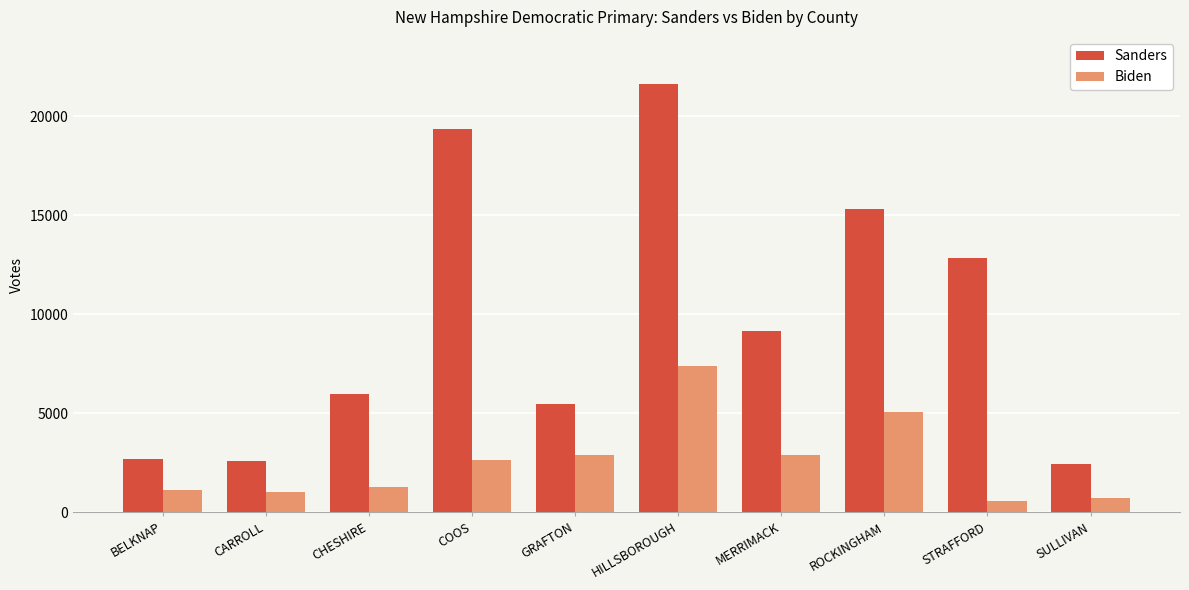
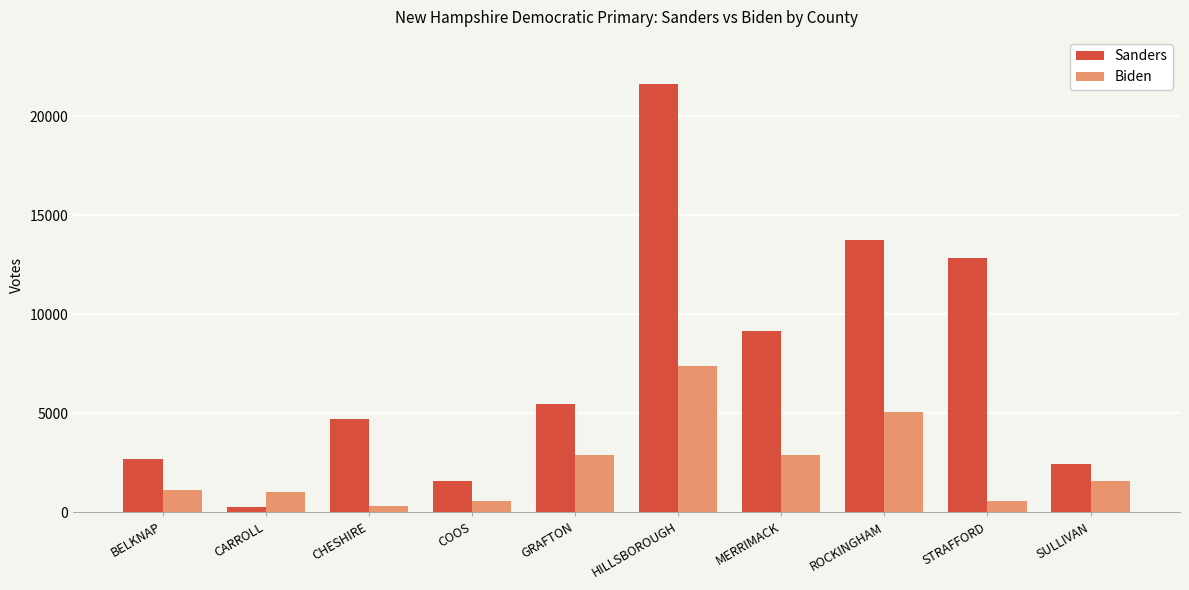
Sanders, CARROLL: 2600 -> 300
Sanders, CHESHIRE: 6000 -> 4700
Biden, CHESHIRE: 1300 -> 300
Sanders, COOS: 19400 -> 1600
Biden, COOS: 2600 -> 600
Sanders, ROCKINGHAM: 15300 -> 13700
Biden, SULLIVAN: 700 -> 1500
